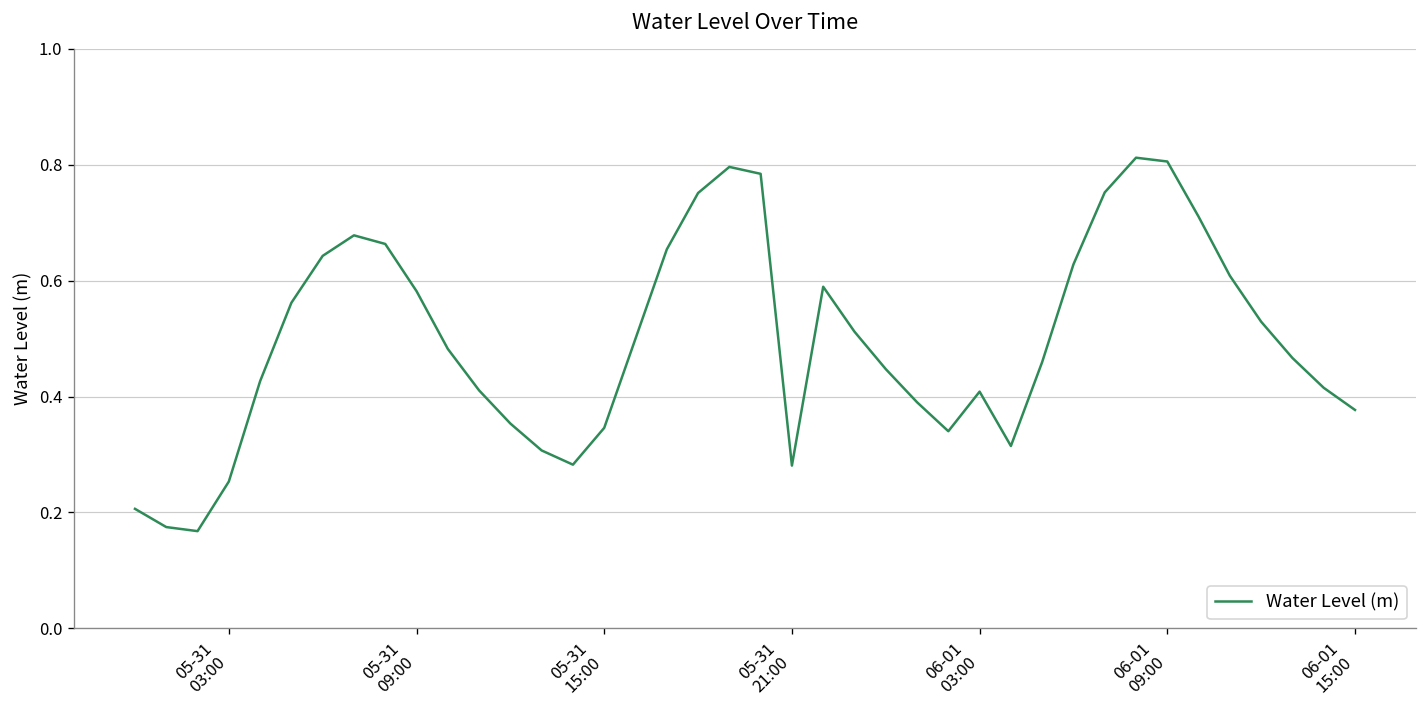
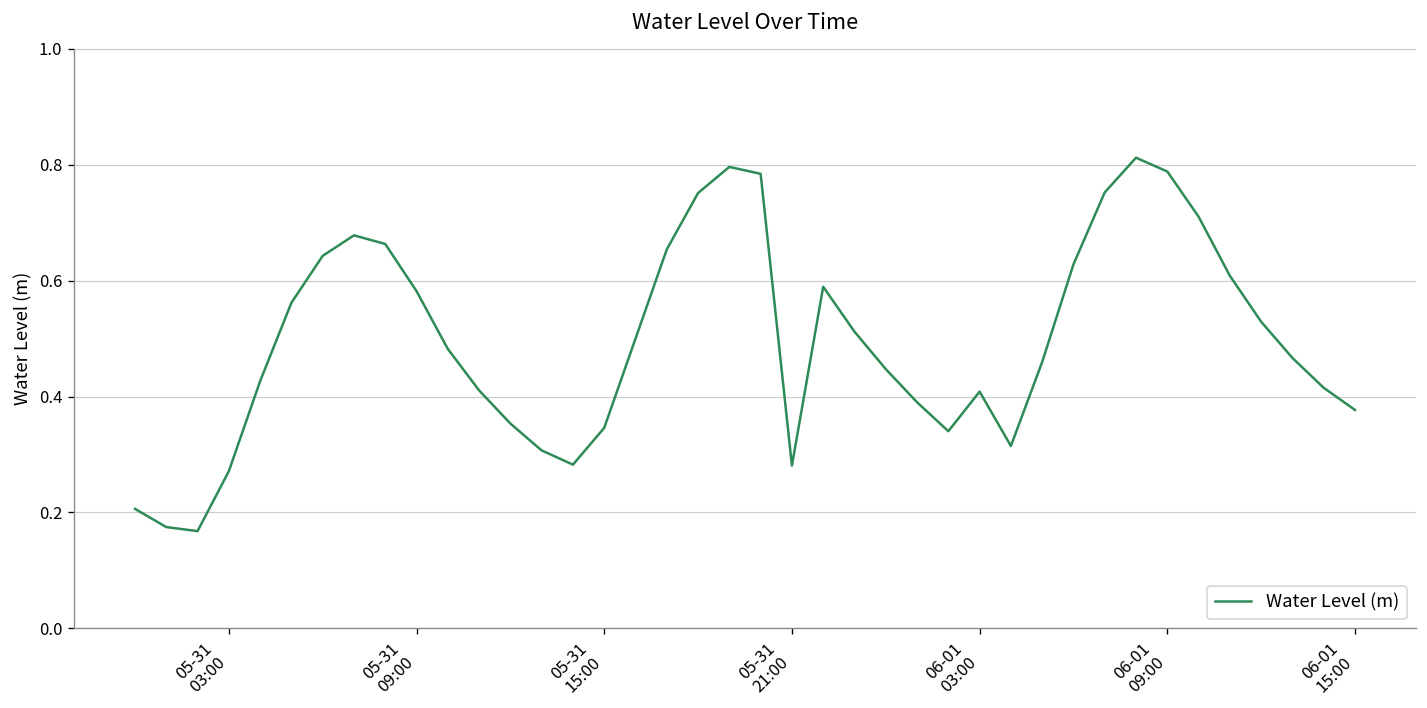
05-31 03:00: 0.25 -> 0.27
06-01 09:00: 0.81 -> 0.79
